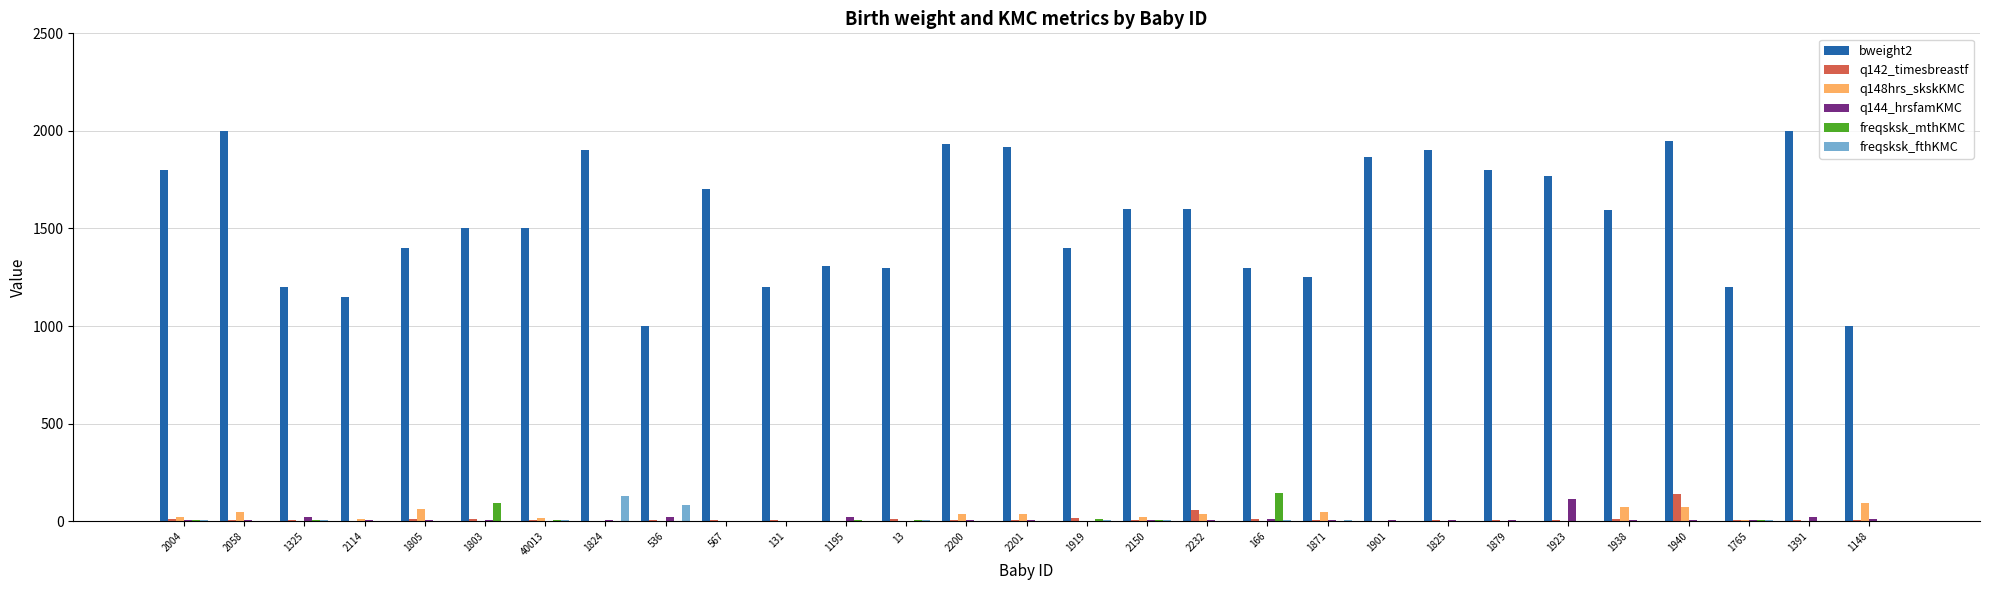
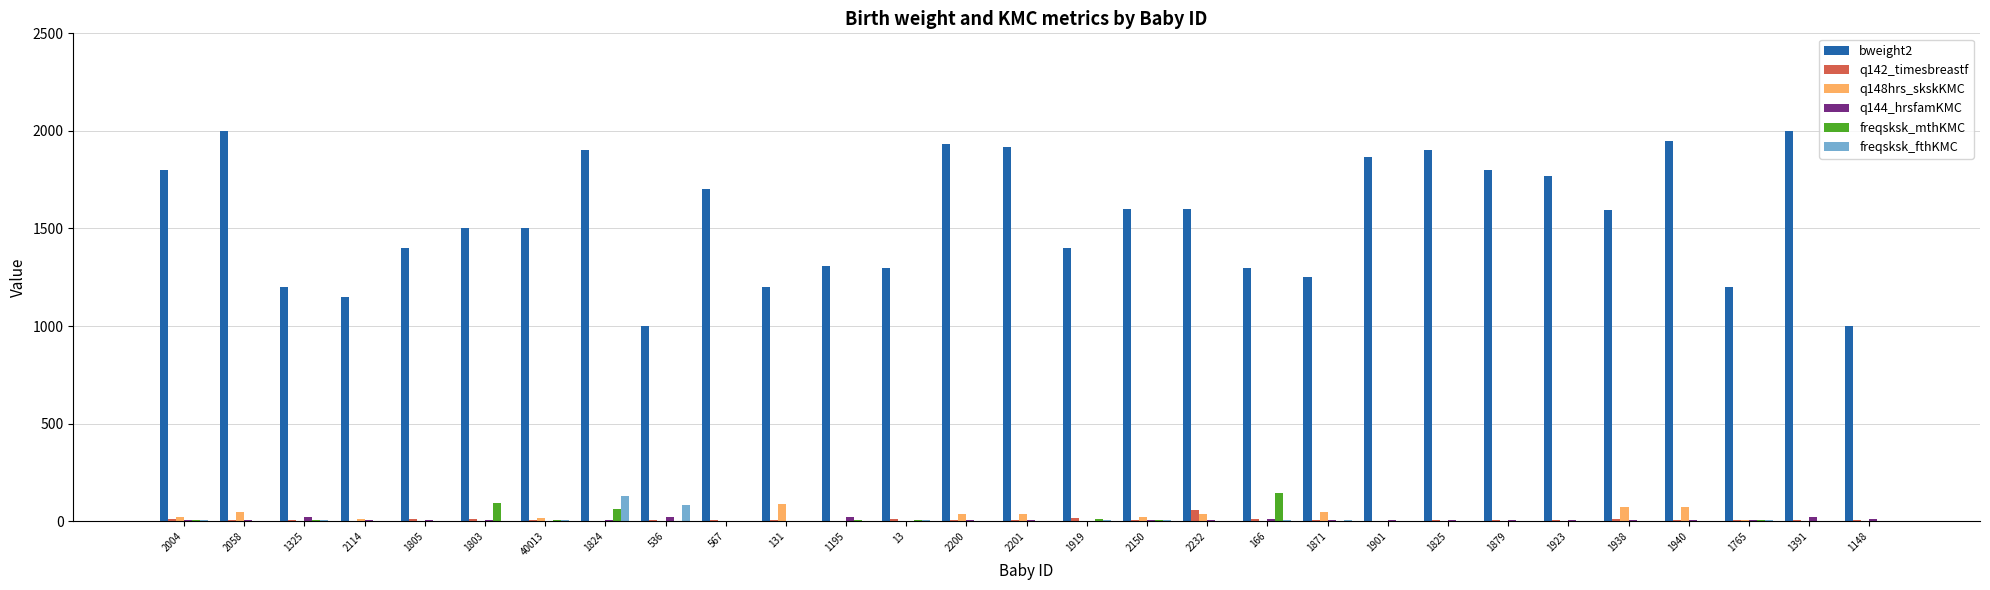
q148hrs_skskKMC, 1805: 60 -> 0
freqsksk_mthKMC, 1824: 0 -> 60
q148hrs_skskKMC, 131: 0 -> 90
q144_hrsfamKMC, 1923: 110 -> 10
q142_timesbreastf, 1940: 140 -> 10
q148hrs_skskKMC, 1148: 90 -> 0
